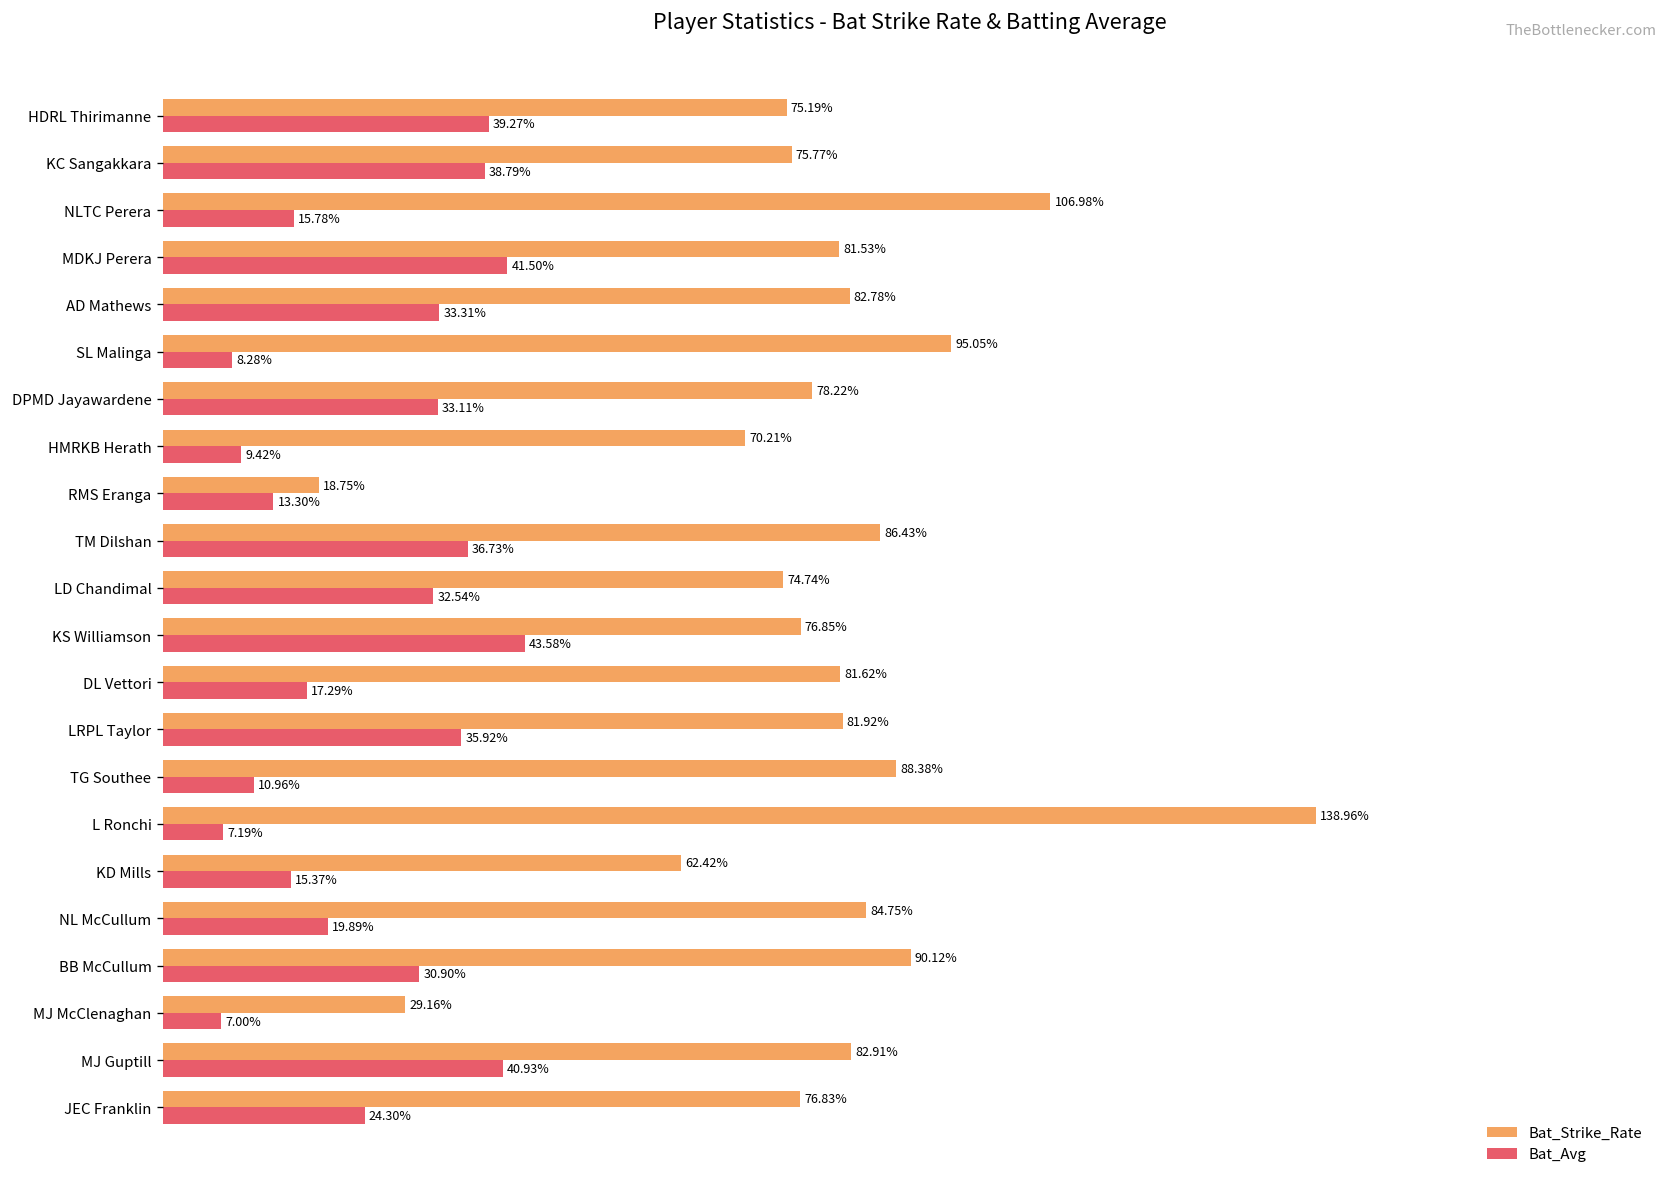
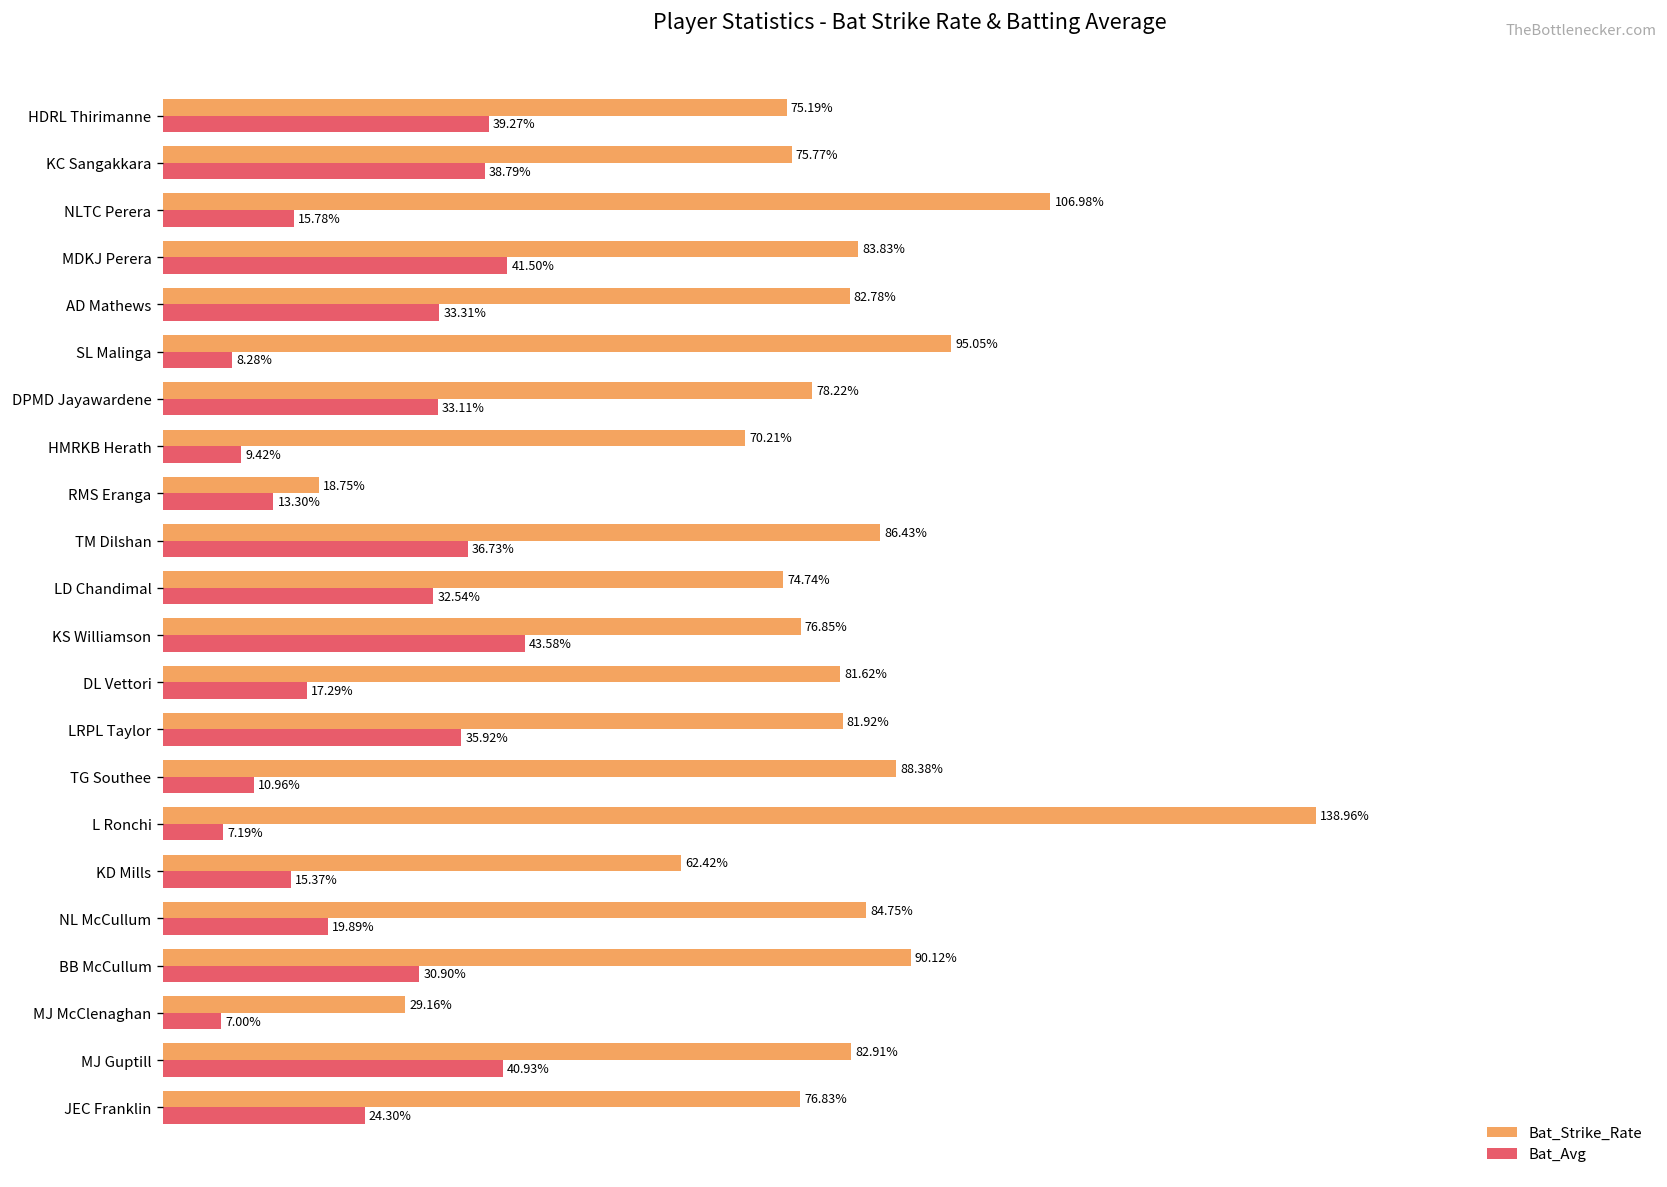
Bat_Strike_Rate, MDKJ Perera: 81.53% -> 83.83%
